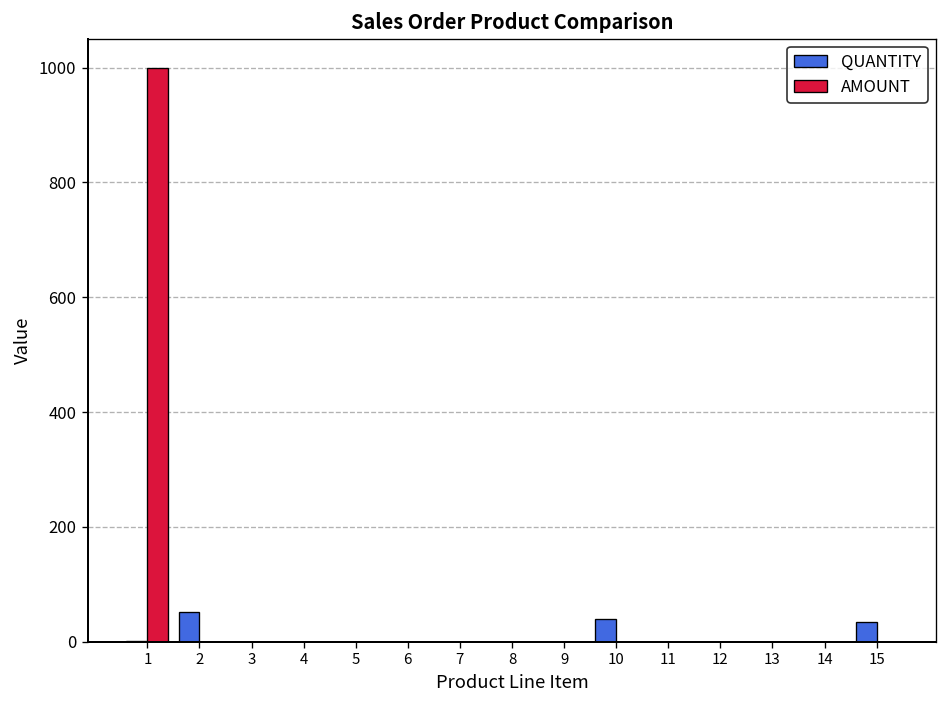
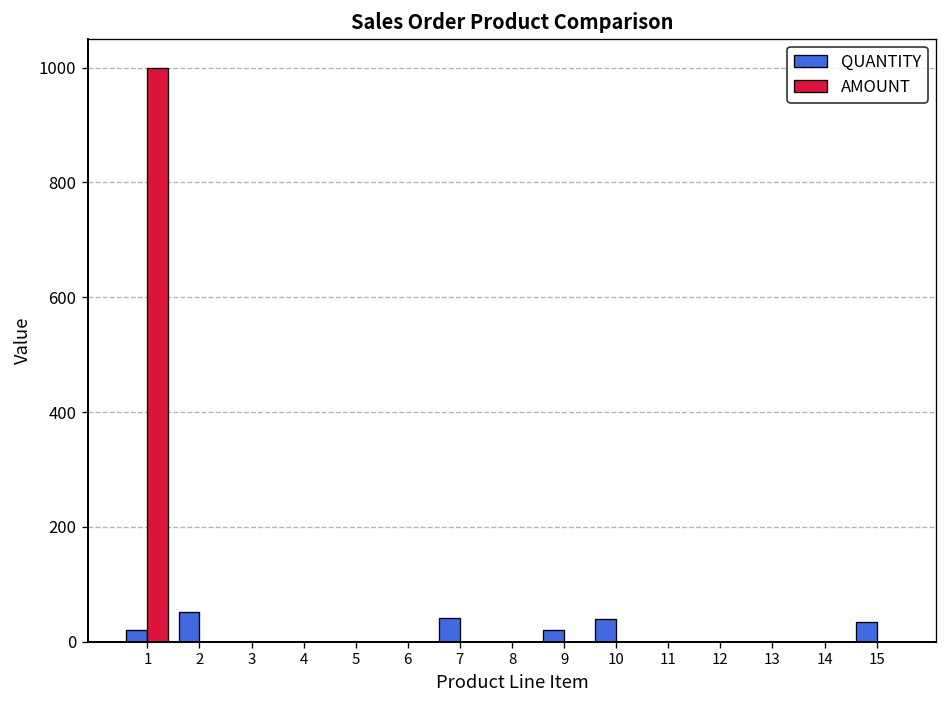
QUANTITY, 1: 0 -> 20
QUANTITY, 7: 0 -> 40
QUANTITY, 9: 0 -> 20
